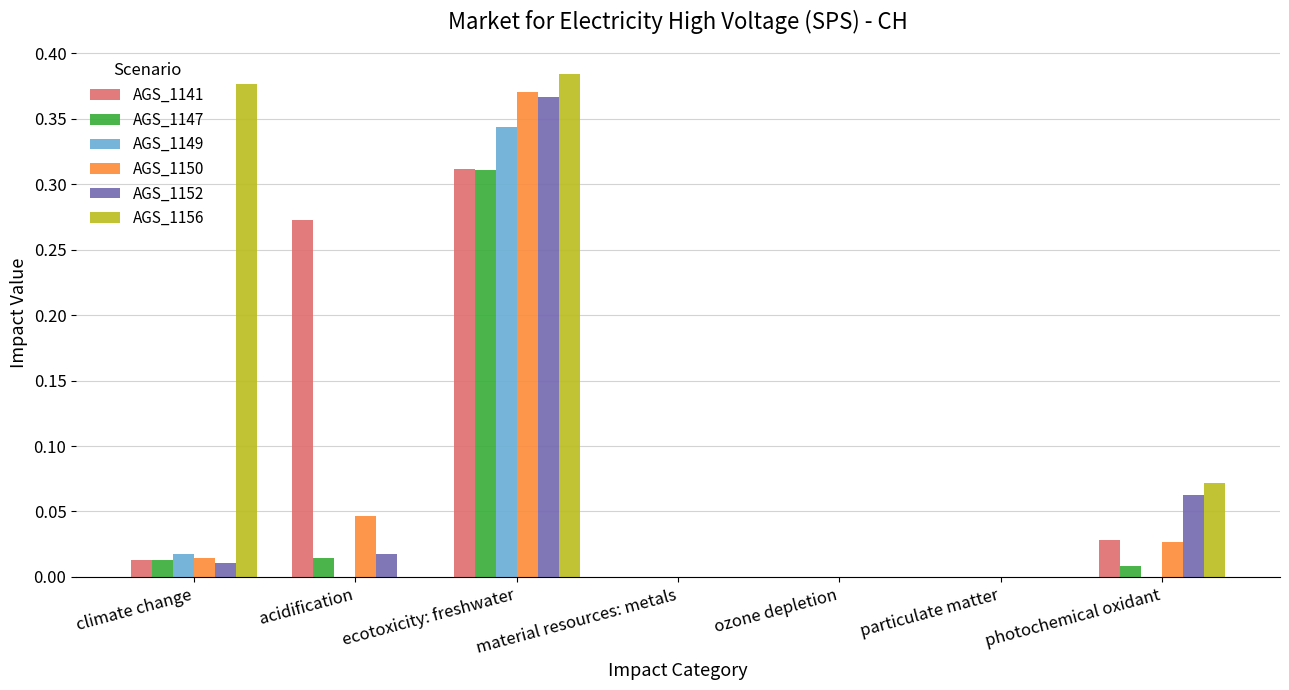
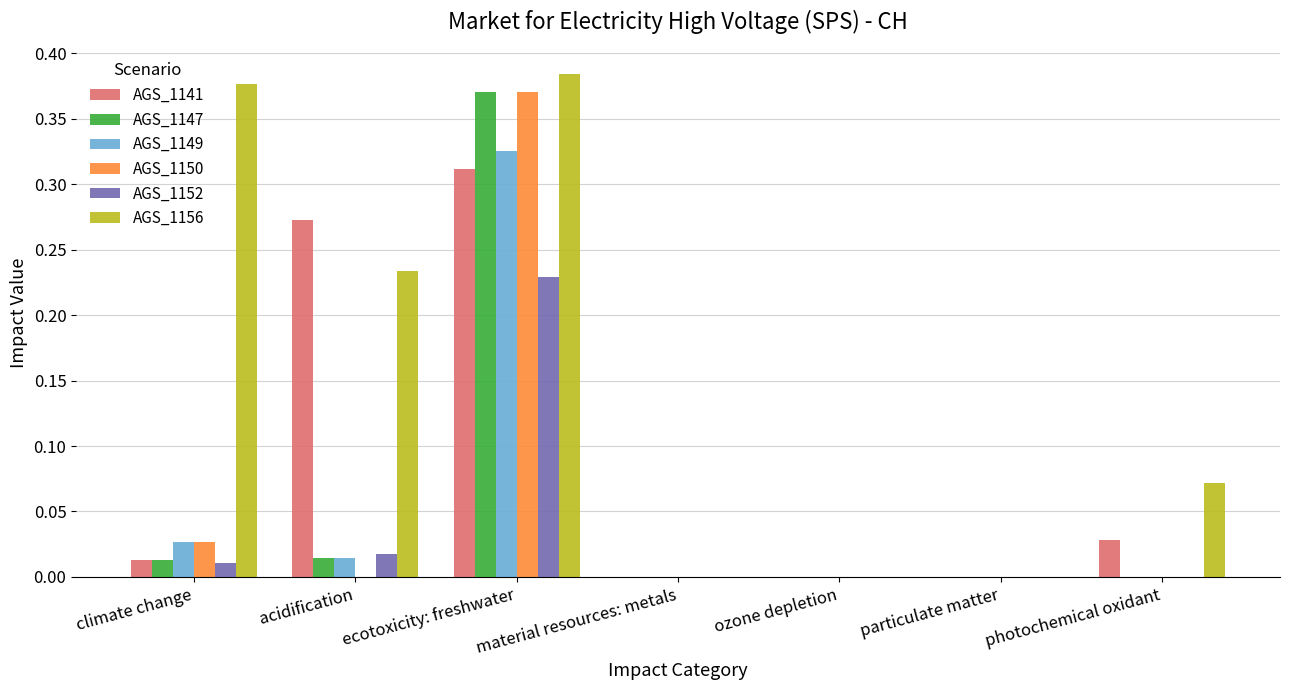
AGS_1149, climate change: 0.017 -> 0.027
AGS_1150, climate change: 0.015 -> 0.027
AGS_1149, acidification: 0.000 -> 0.015
AGS_1150, acidification: 0.046 -> 0.000
AGS_1156, acidification: 0.000 -> 0.234
AGS_1147, ecotoxicity: freshwater: 0.311 -> 0.371
AGS_1149, ecotoxicity: freshwater: 0.344 -> 0.325
AGS_1152, ecotoxicity: freshwater: 0.366 -> 0.229
AGS_1147, photochemical oxidant: 0.008 -> 0.000
AGS_1150, photochemical oxidant: 0.026 -> 0.000
AGS_1152, photochemical oxidant: 0.063 -> 0.000
